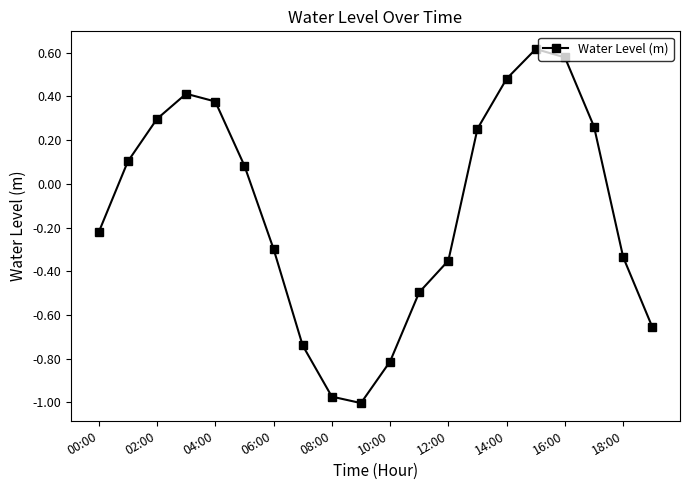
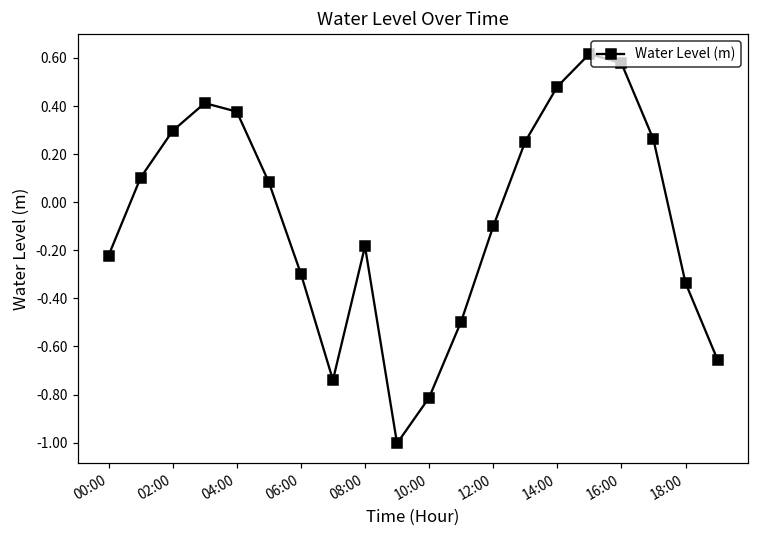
08:00: -0.97 -> -0.18
12:00: -0.35 -> -0.10
